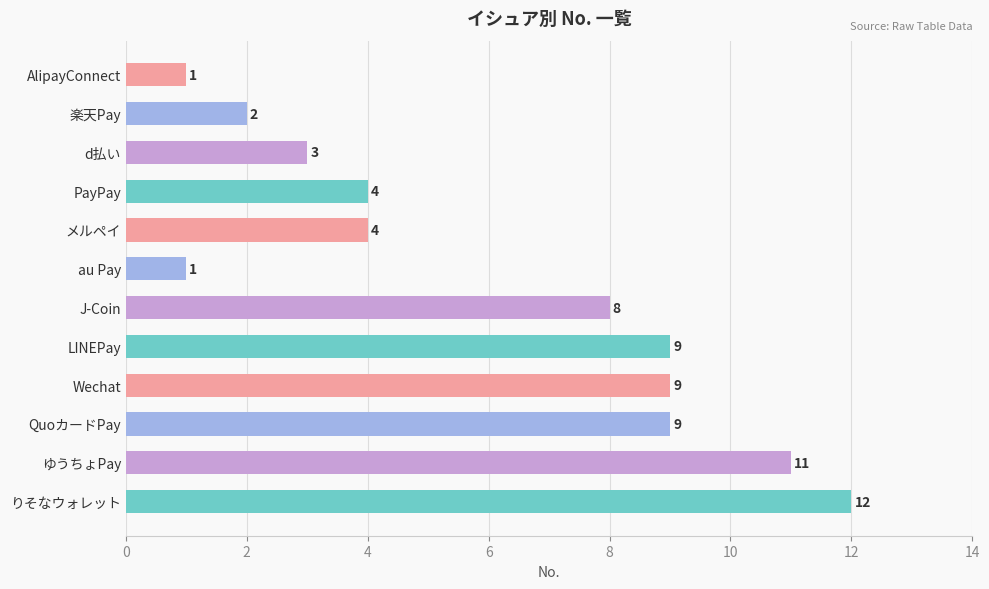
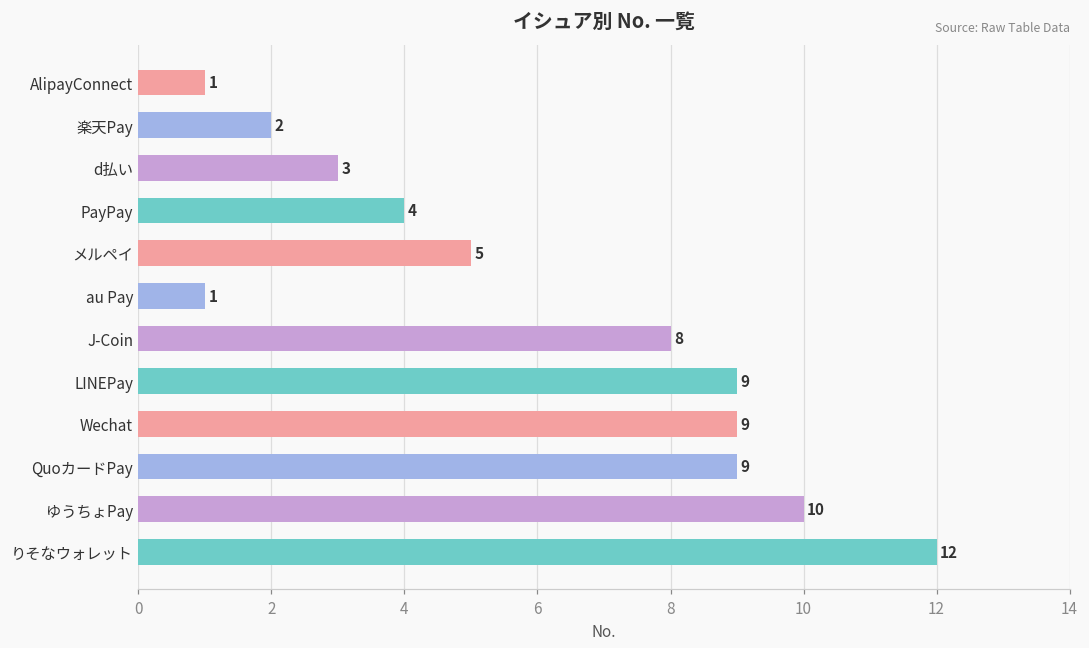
メルペイ: 4 -> 5
ゆうちょPay: 11 -> 10
